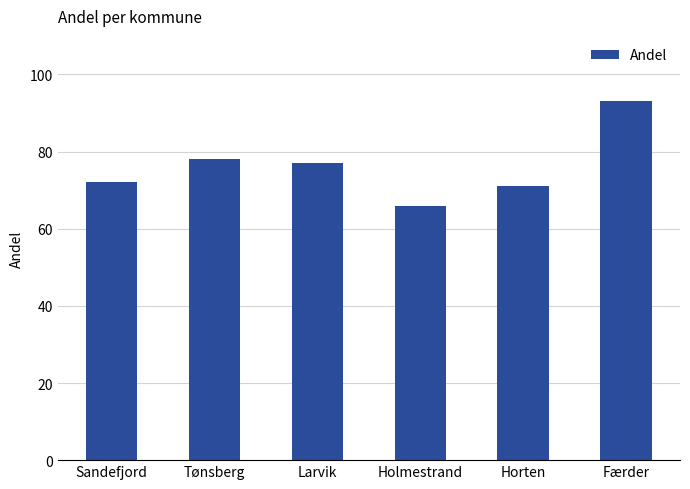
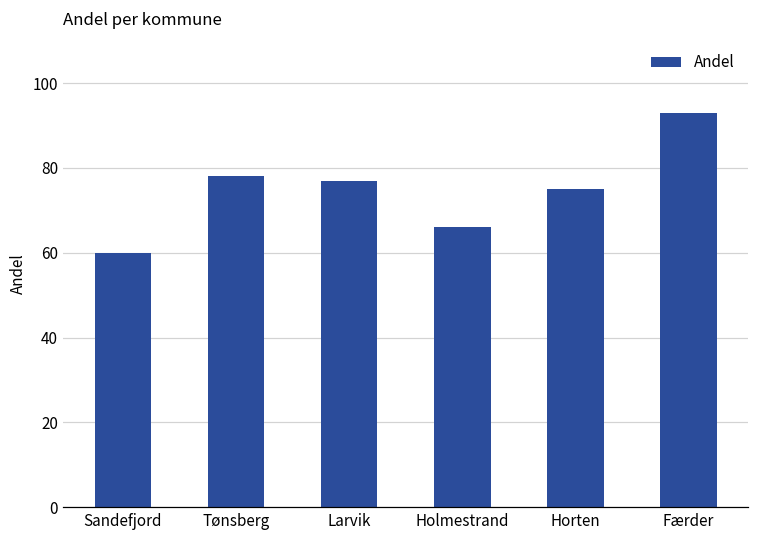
Sandefjord: 72 -> 60
Horten: 71 -> 75
